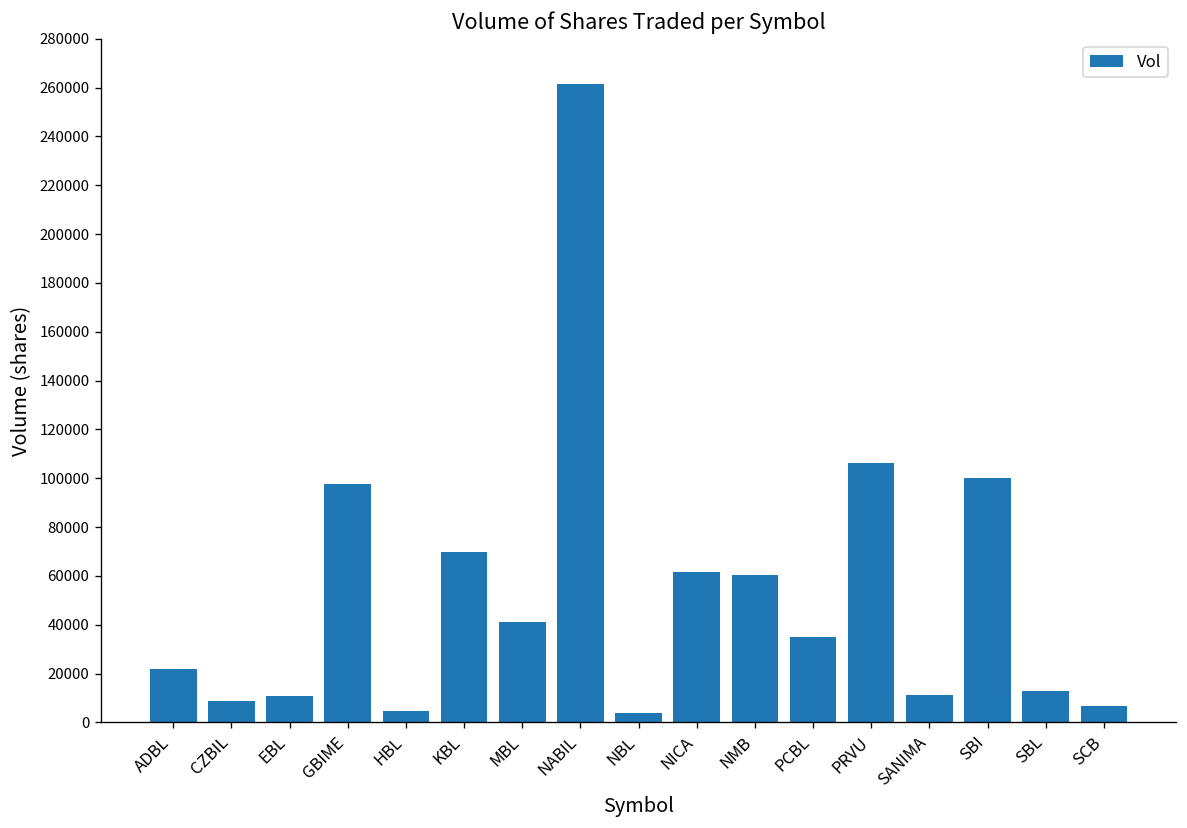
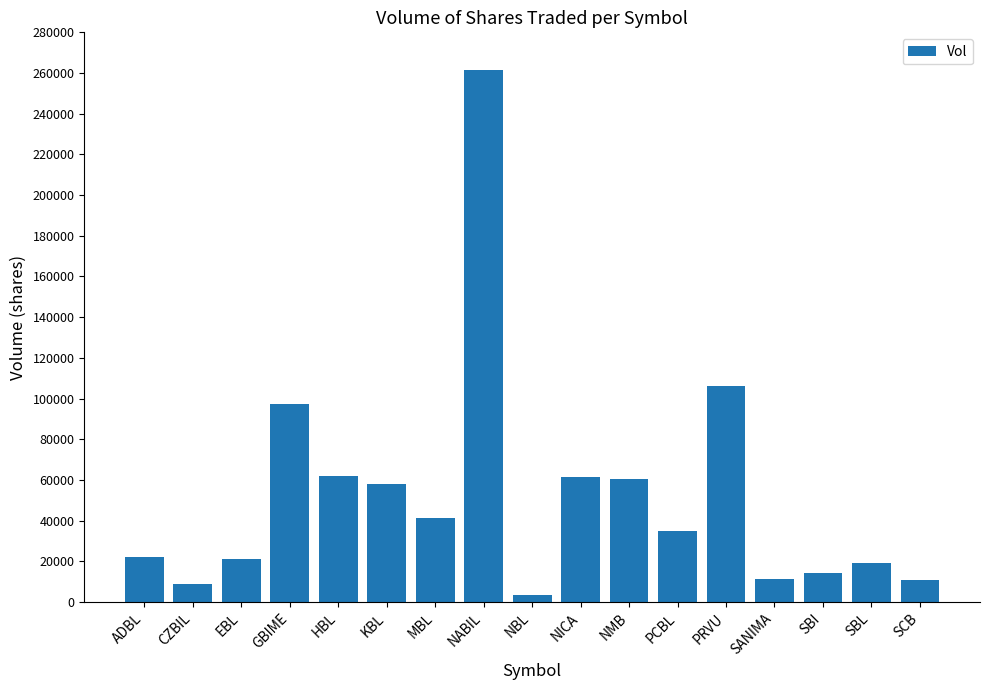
EBL: 11000 -> 21000
HBL: 5000 -> 62000
KBL: 70000 -> 58000
SBI: 100000 -> 14000
SBL: 13000 -> 19000
SCB: 7000 -> 11000
